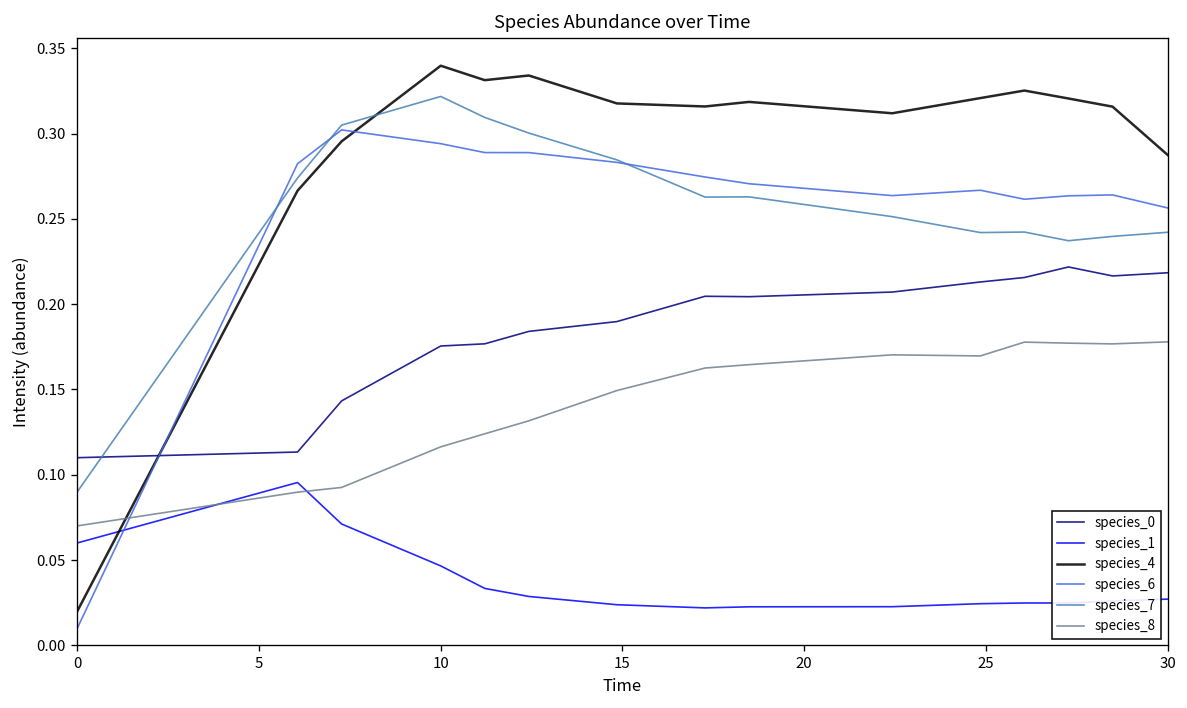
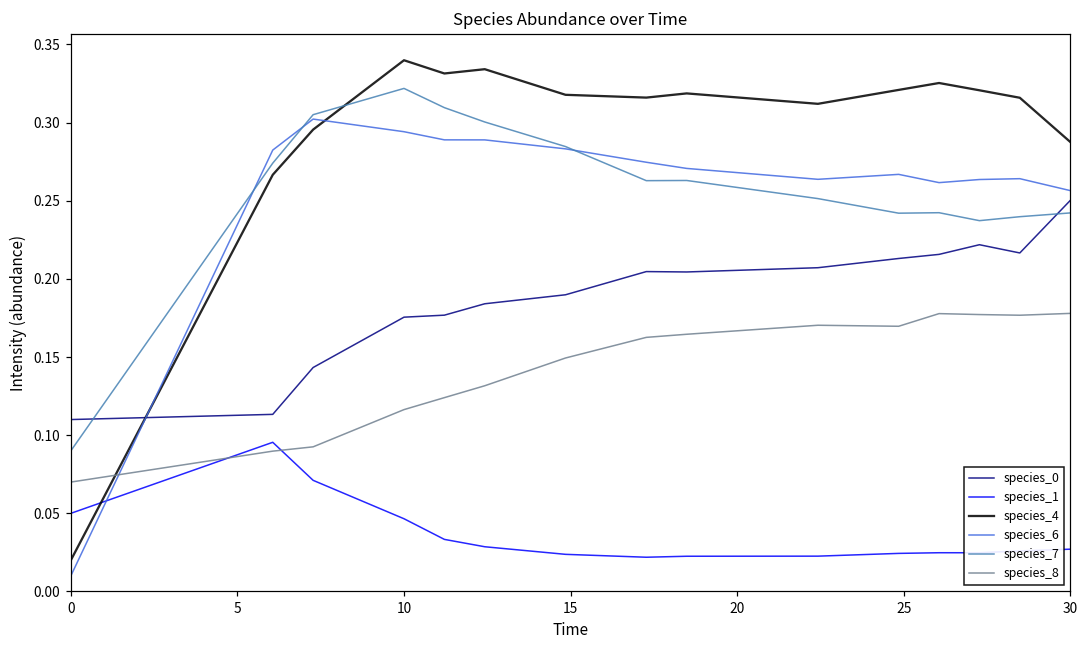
species_1, 0: 0.06 -> 0.05
species_0, 30: 0.218 -> 0.250
